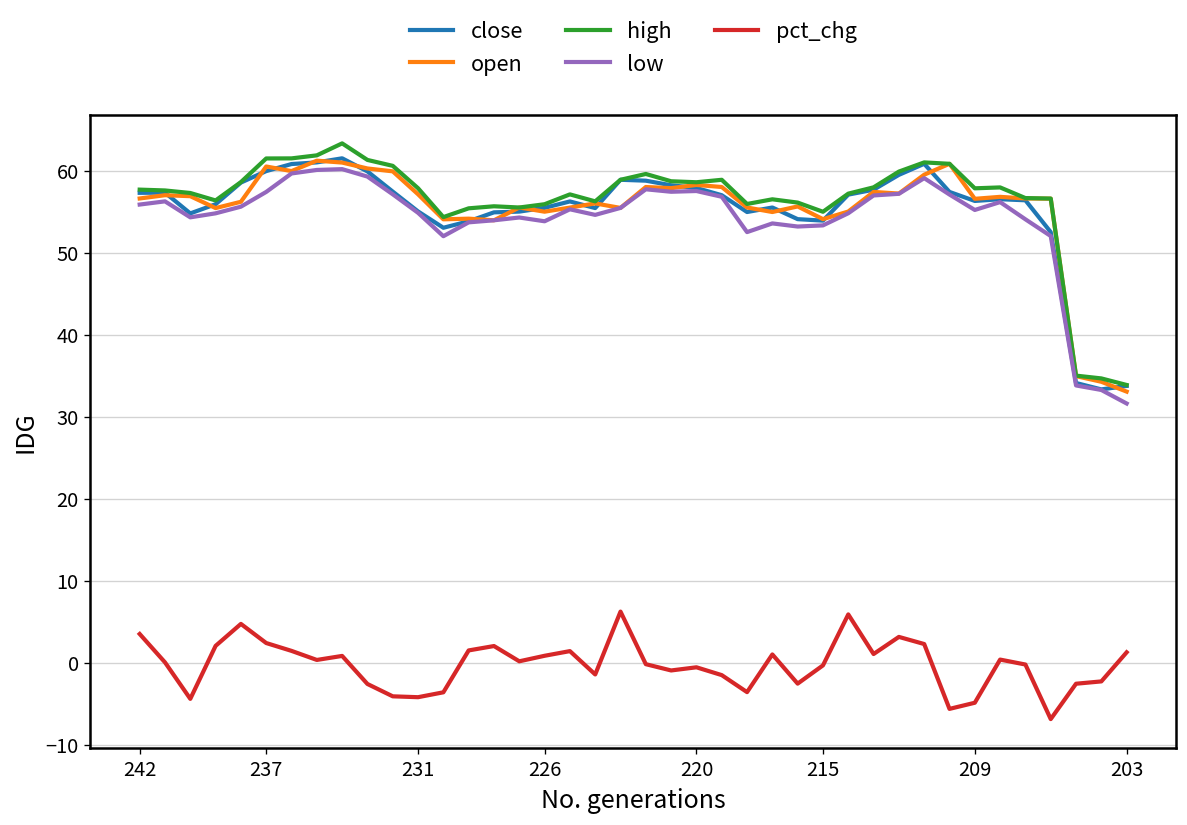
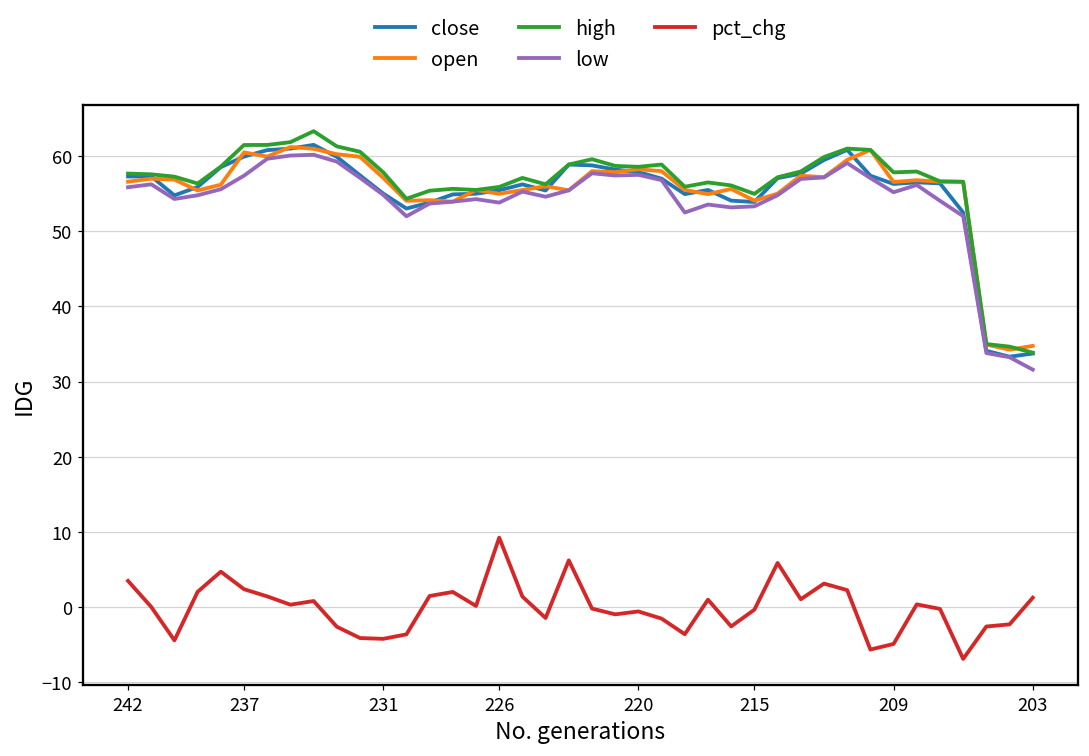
pct_chg, 226: 1 -> 9
open, 203: 33 -> 35
